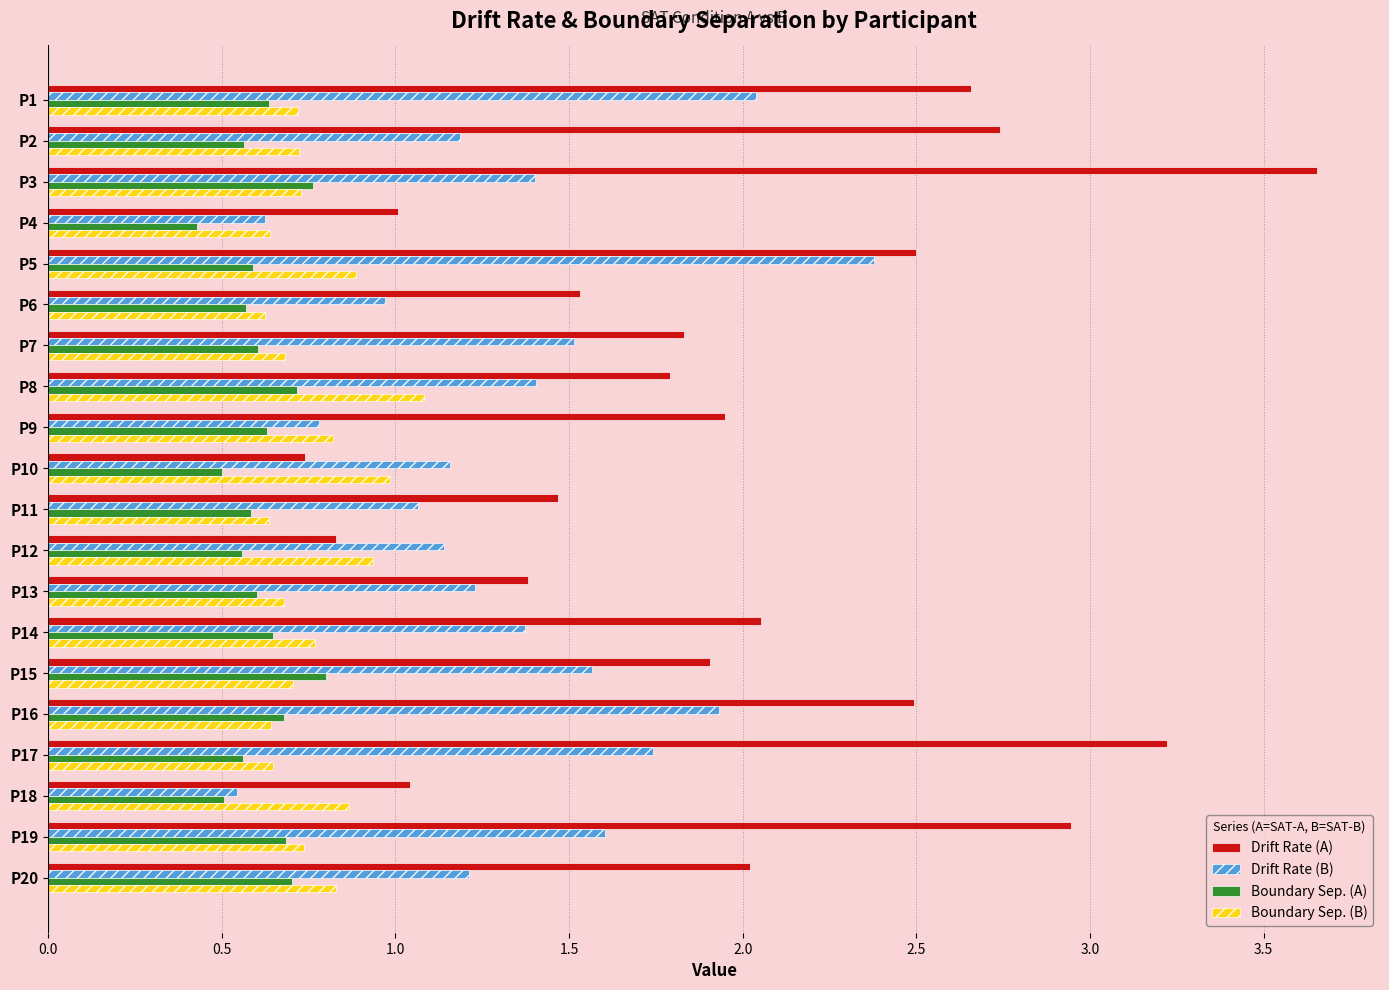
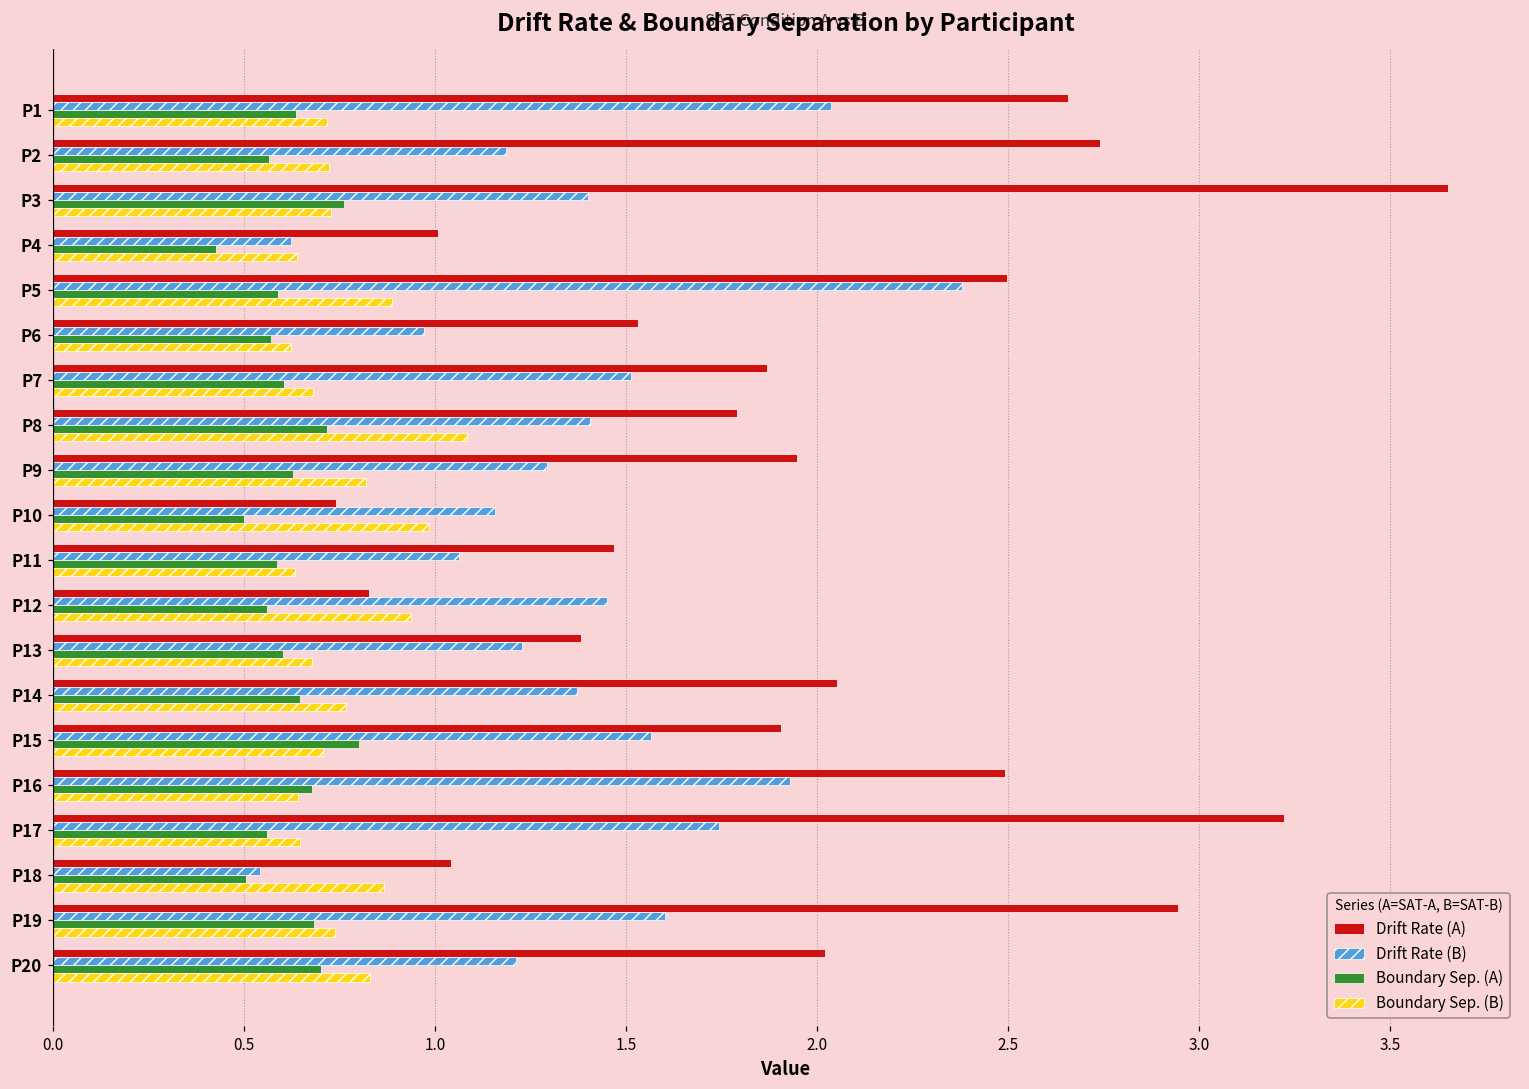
Drift Rate (A), P7: 1.83 -> 1.87
Drift Rate (B), P9: 0.78 -> 1.29
Drift Rate (B), P12: 1.14 -> 1.45
